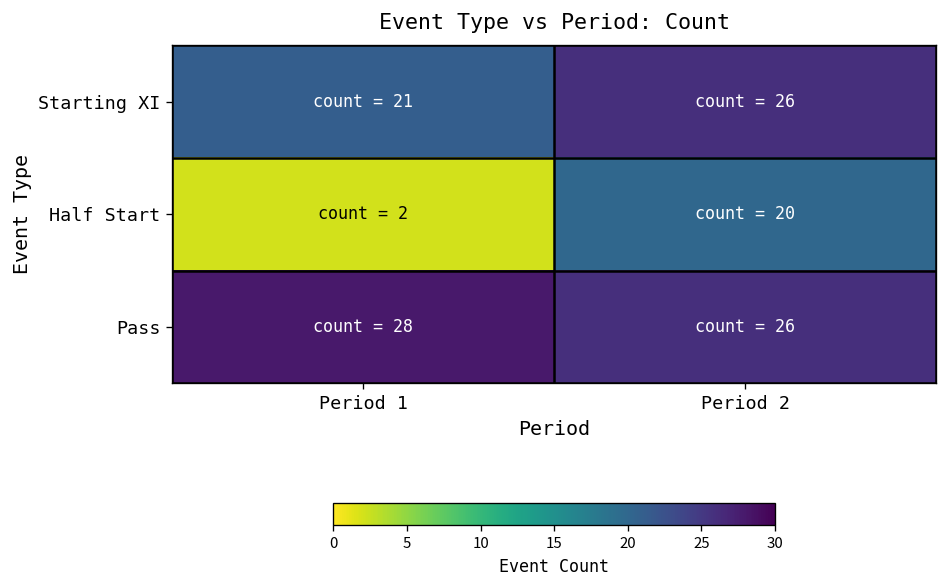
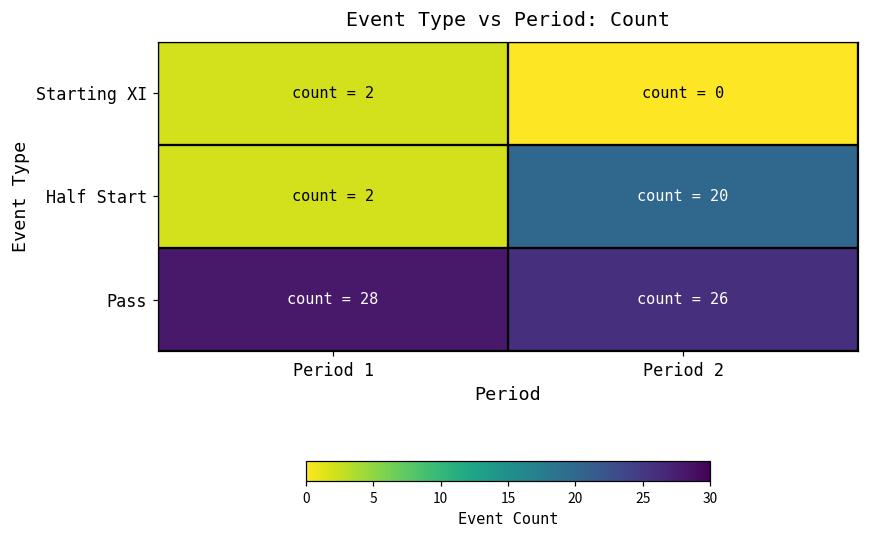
Starting XI, Period 1: 21 -> 2
Starting XI, Period 2: 26 -> 0
